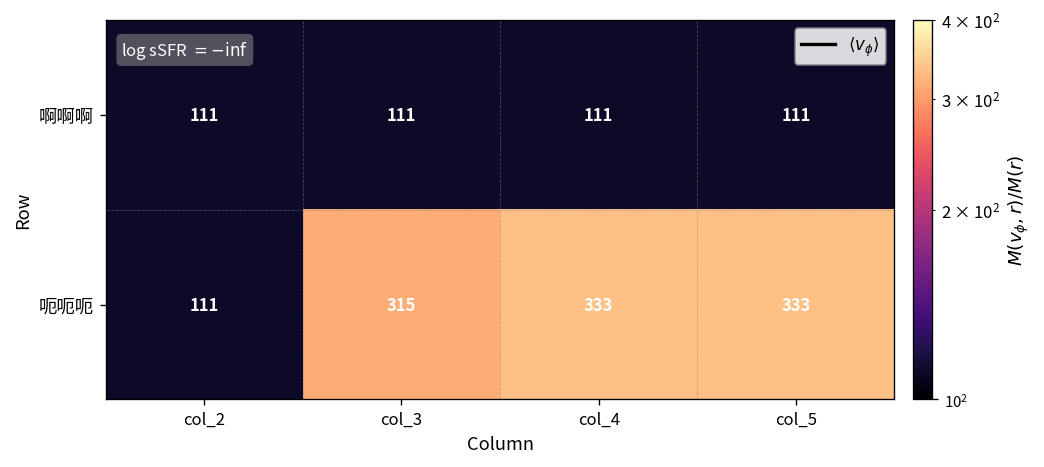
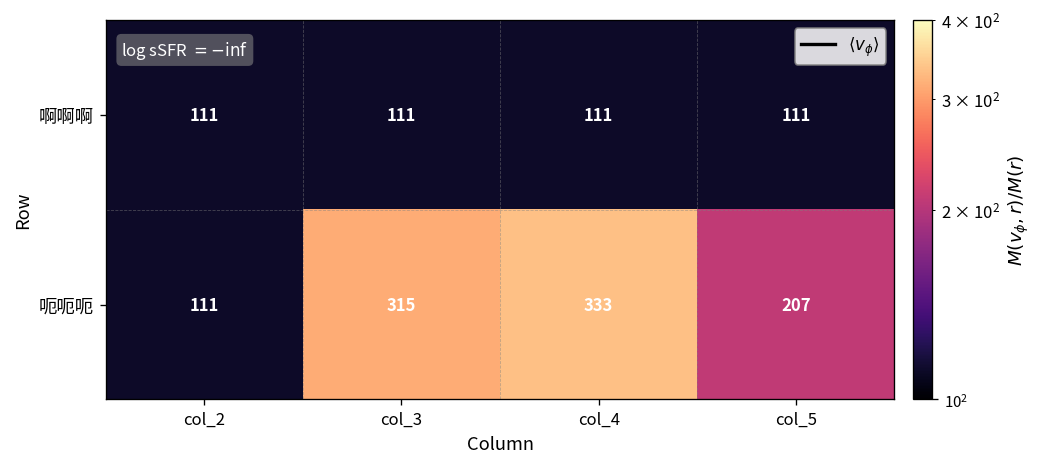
呃呃呃, col_5: 333 -> 207
